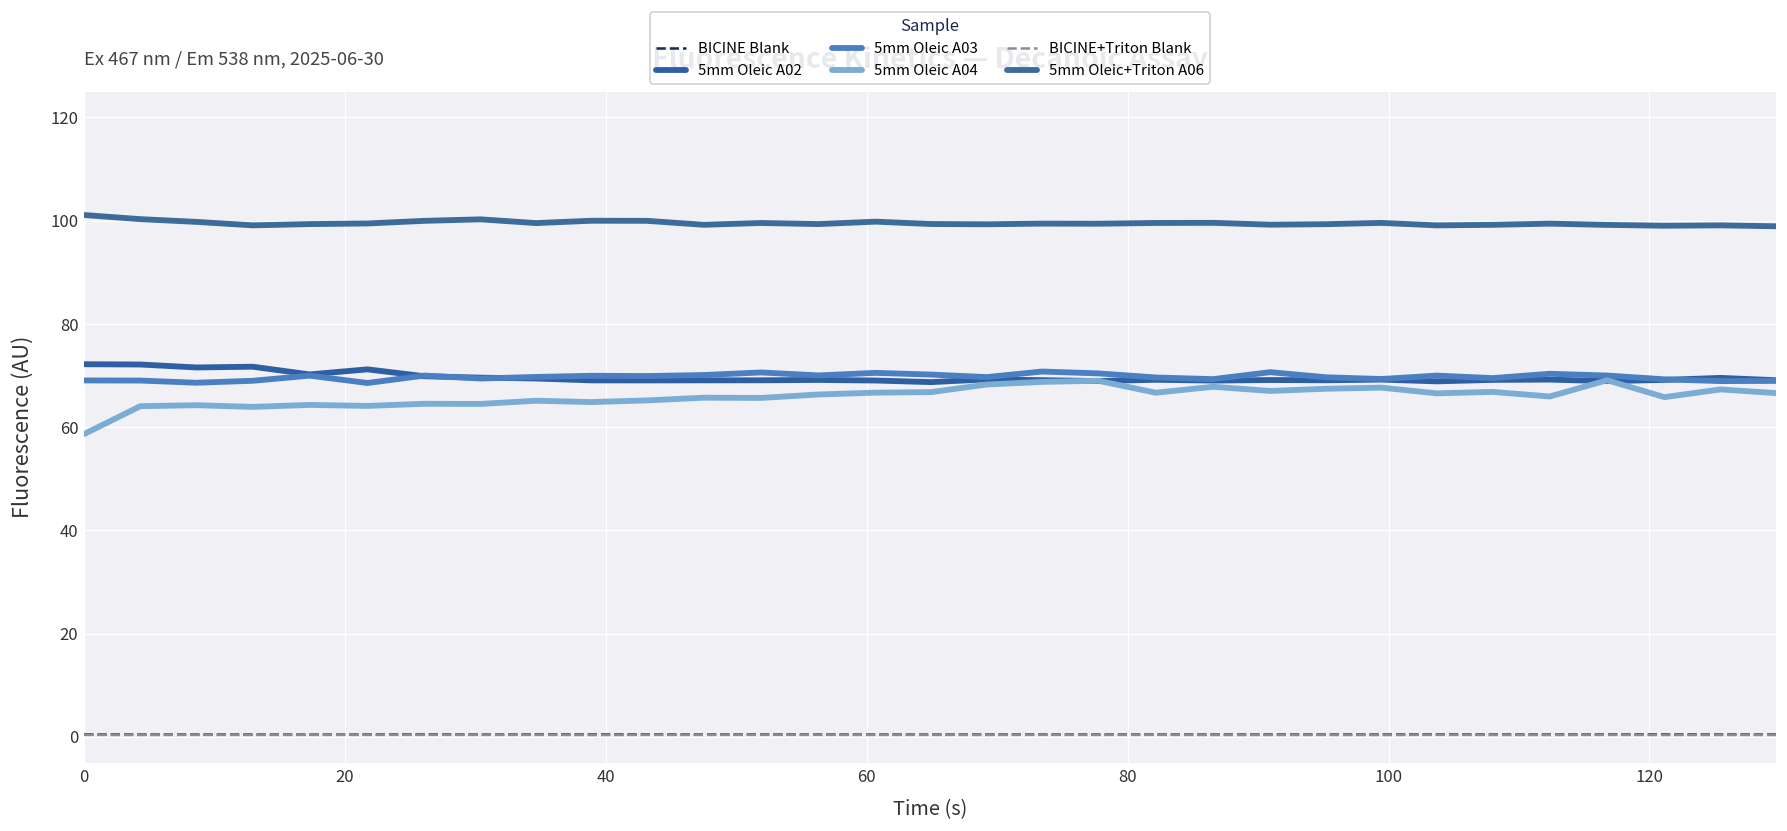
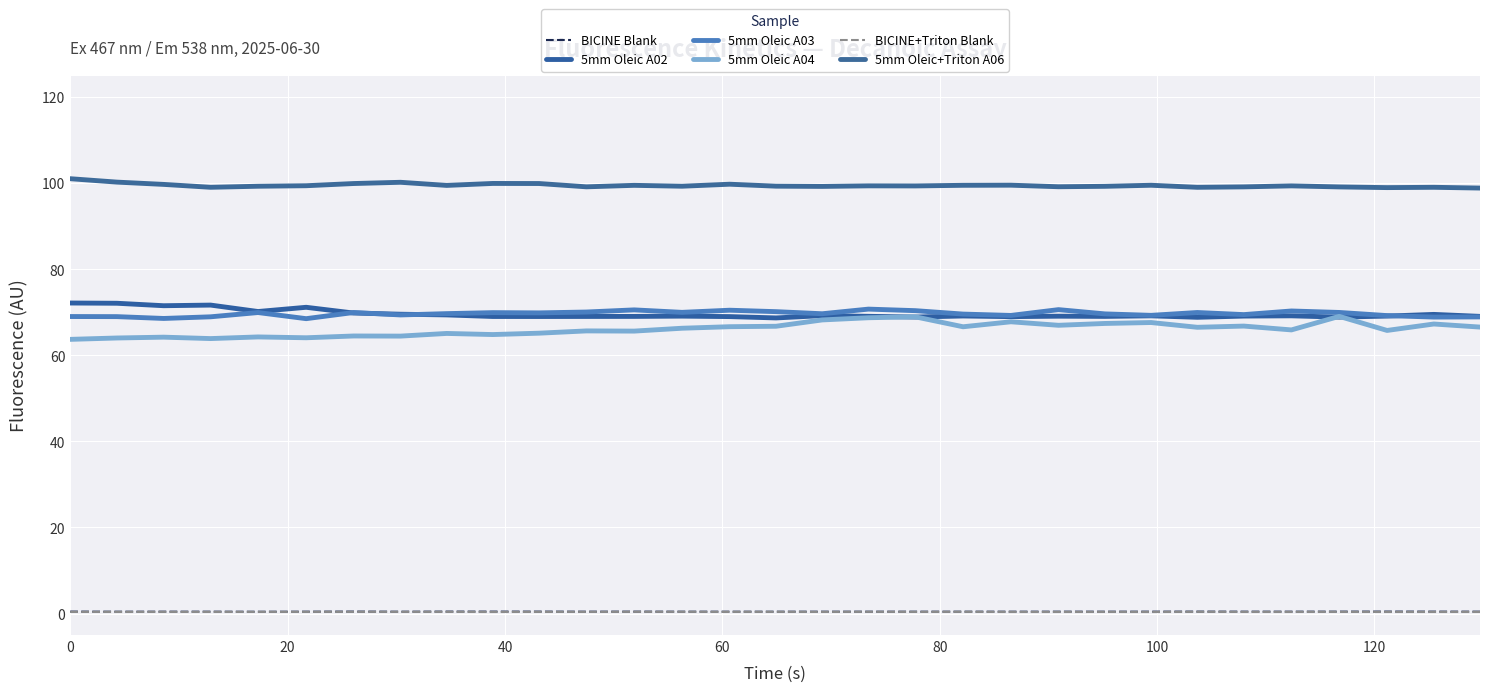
5mm Oleic A04, 0: 59 -> 64
